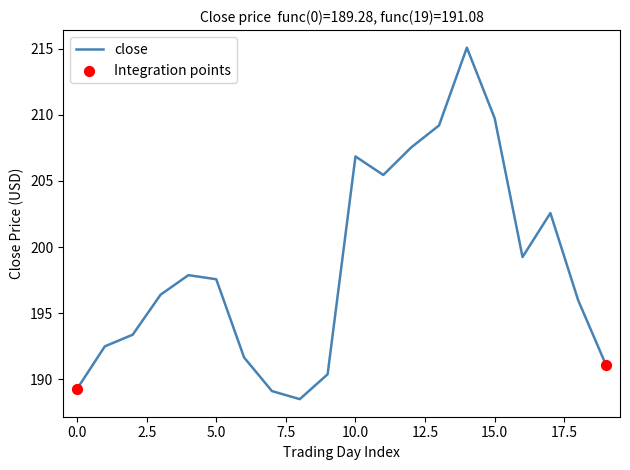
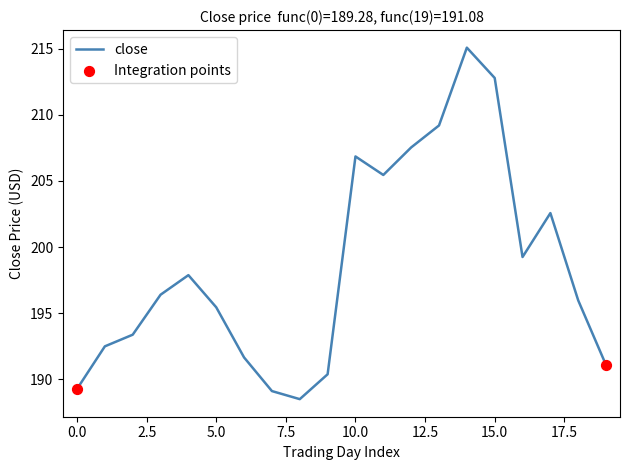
close, 5.0: 197.6 -> 195.5
close, 15.0: 209.7 -> 212.8
